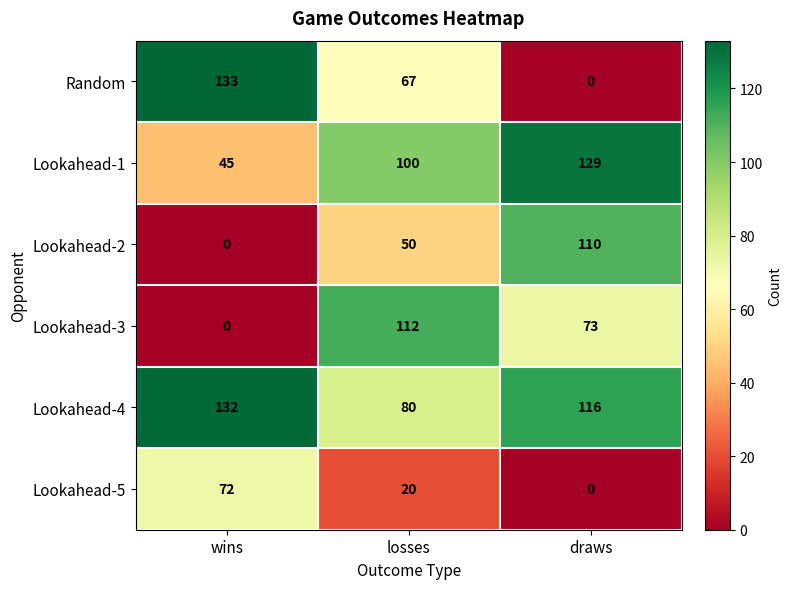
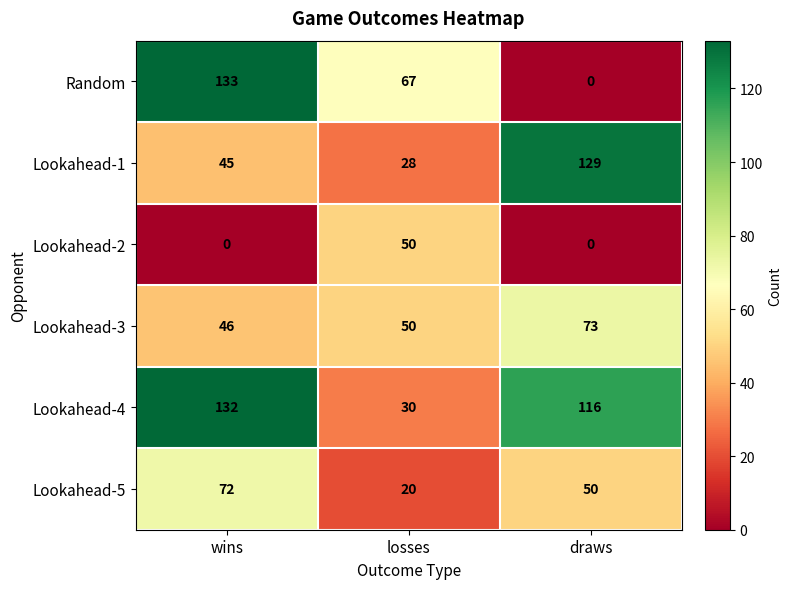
Lookahead-1, losses: 100 -> 28
Lookahead-2, draws: 110 -> 0
Lookahead-3, wins: 0 -> 46
Lookahead-3, losses: 112 -> 50
Lookahead-4, losses: 80 -> 30
Lookahead-5, draws: 0 -> 50
